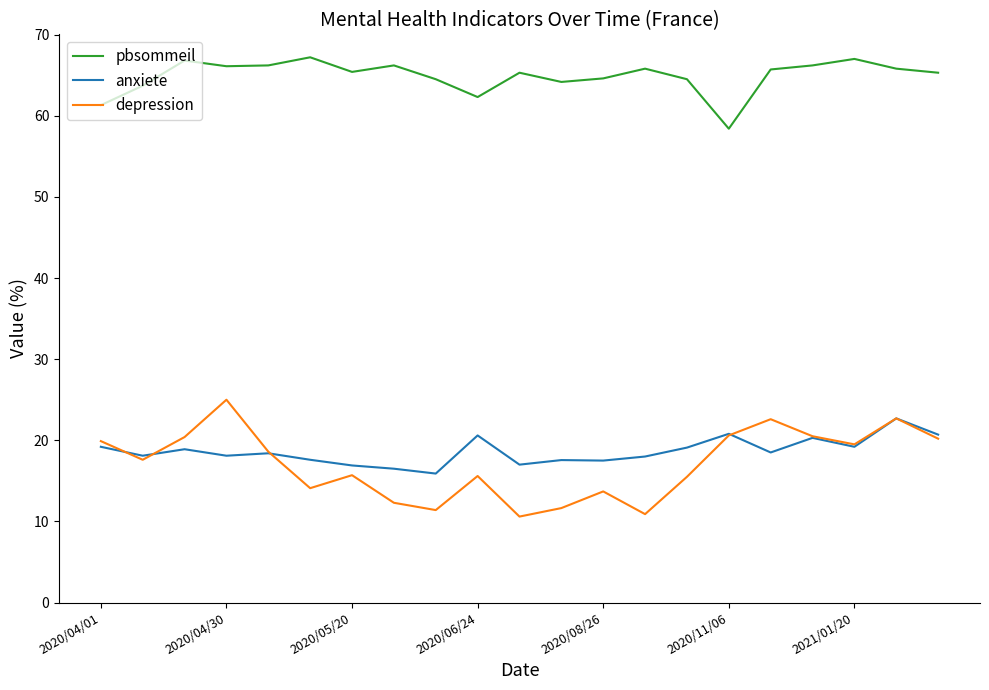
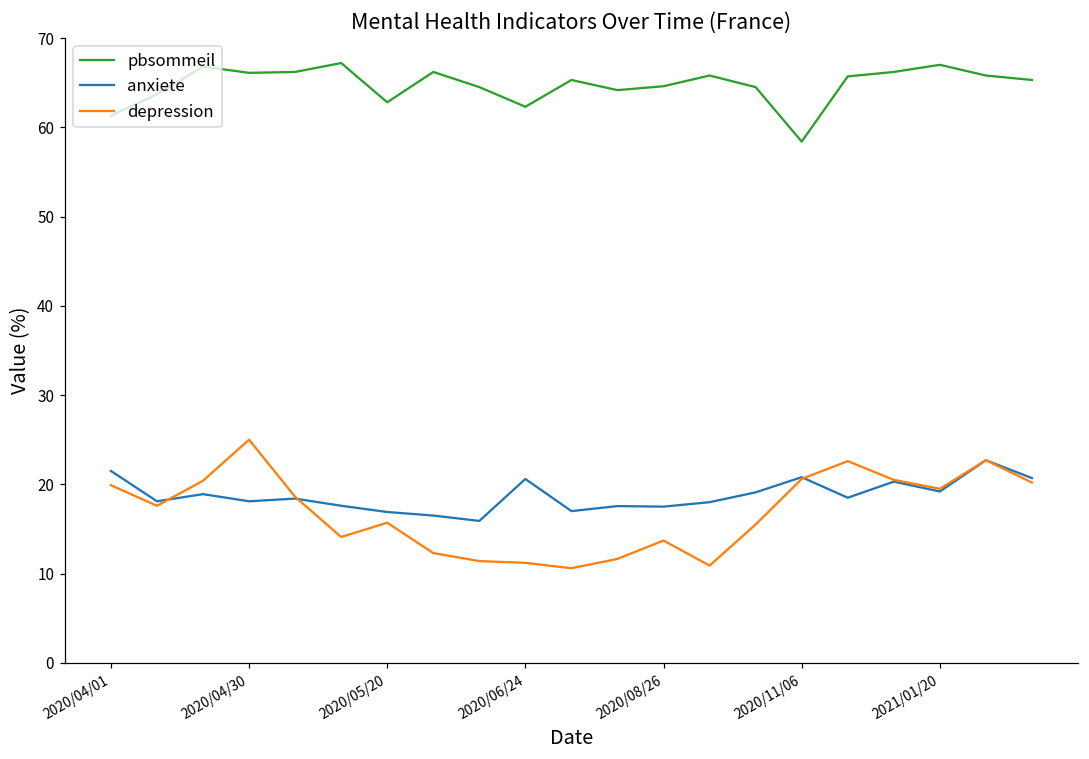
anxiete, 2020/04/01: 19 -> 22
pbsommeil, 2020/05/20: 65 -> 63
depression, 2020/06/24: 16 -> 11
